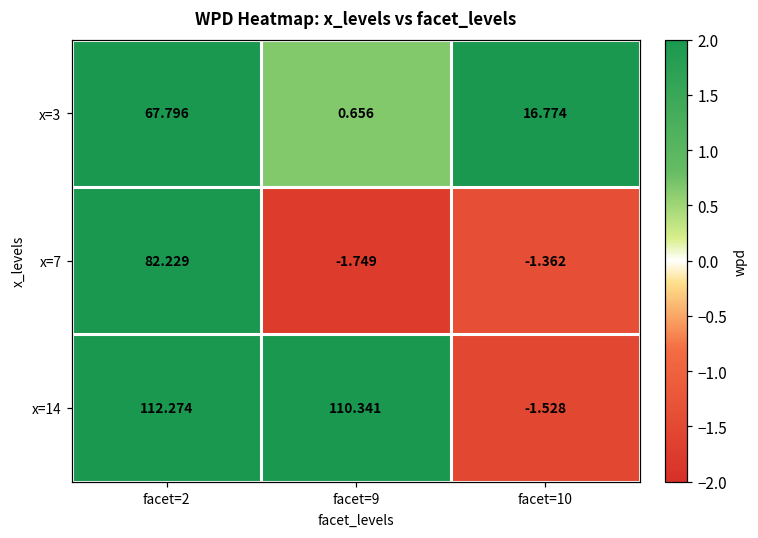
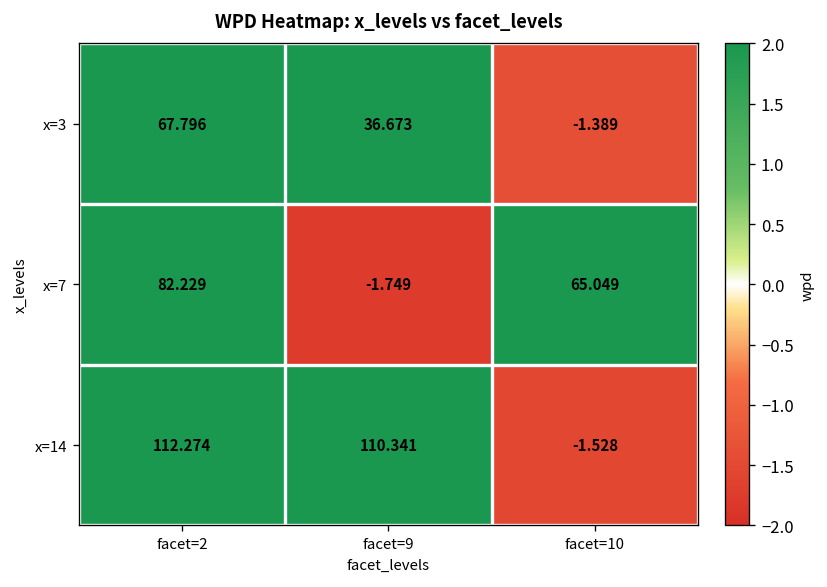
x=3, facet=9: 0.656 -> 36.673
x=3, facet=10: 16.774 -> -1.389
x=7, facet=10: -1.362 -> 65.049
